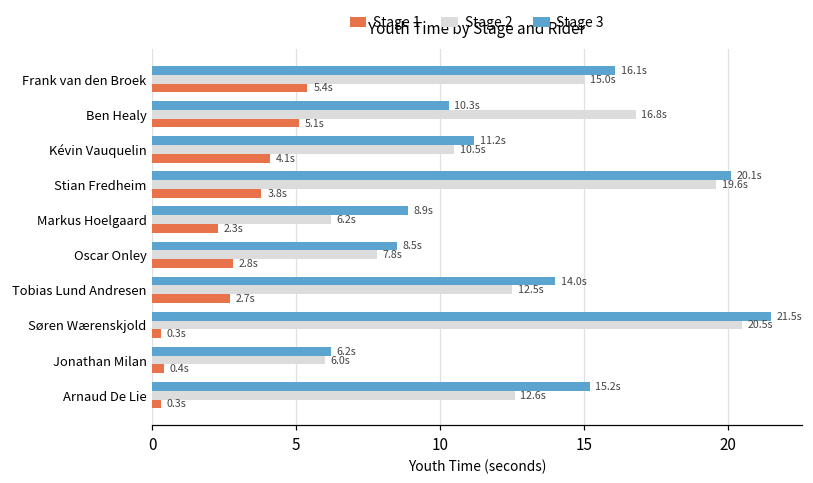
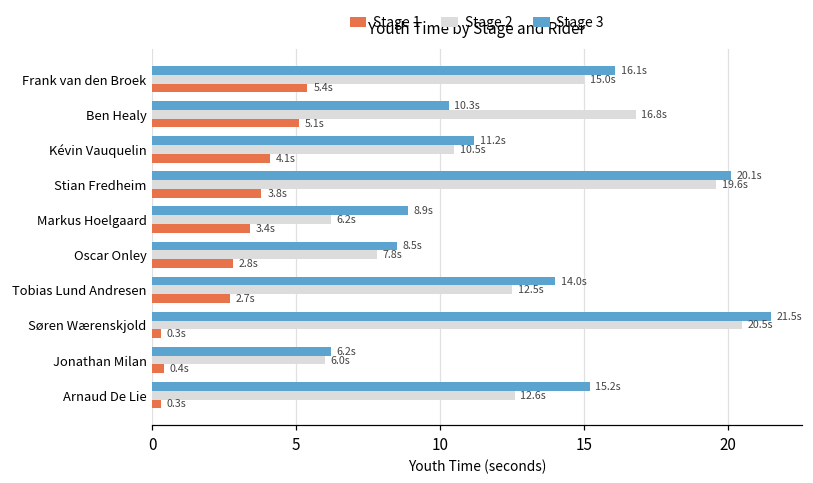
Stage 1, Markus Hoelgaard: 2.3s -> 3.4s
